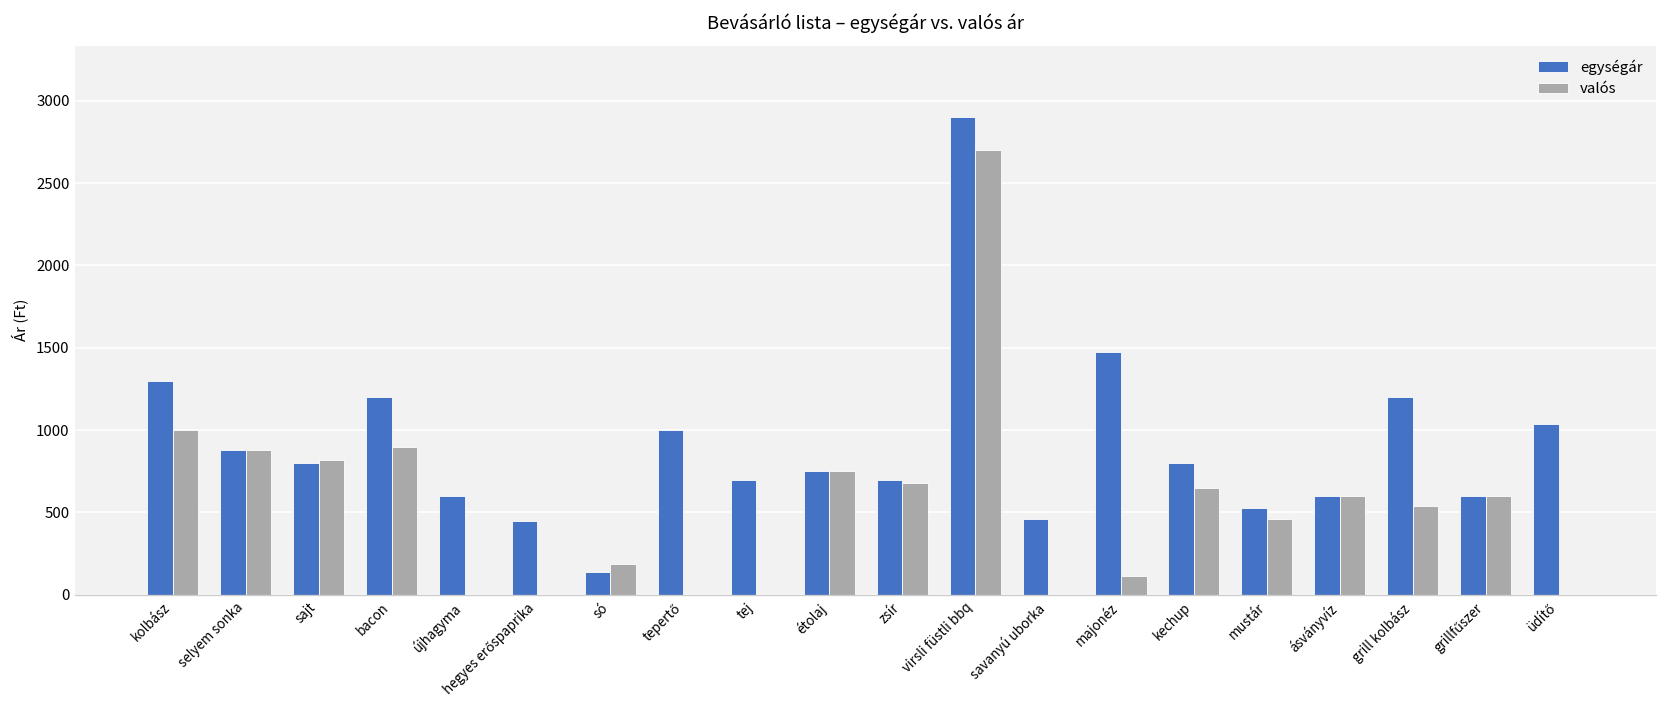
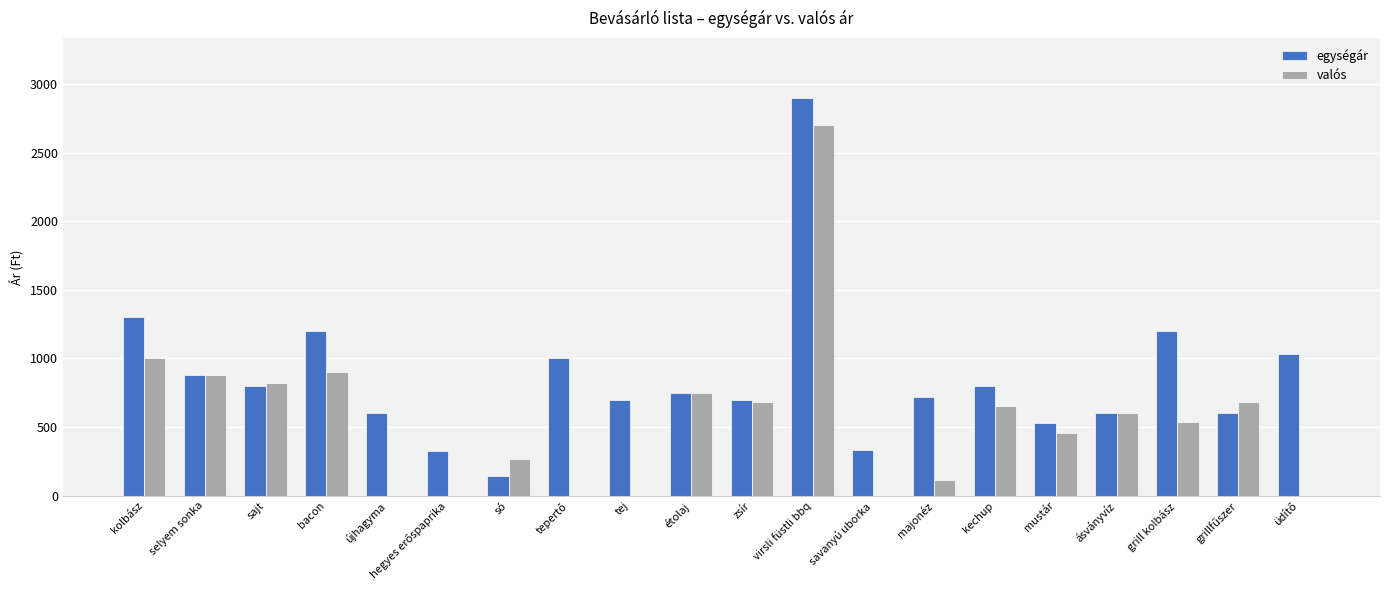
egységár, hegyes erőspaprika: 450 -> 320
valós, só: 190 -> 270
egységár, savanyú uborka: 460 -> 330
egységár, majonéz: 1480 -> 720
valós, grillfűszer: 600 -> 690
